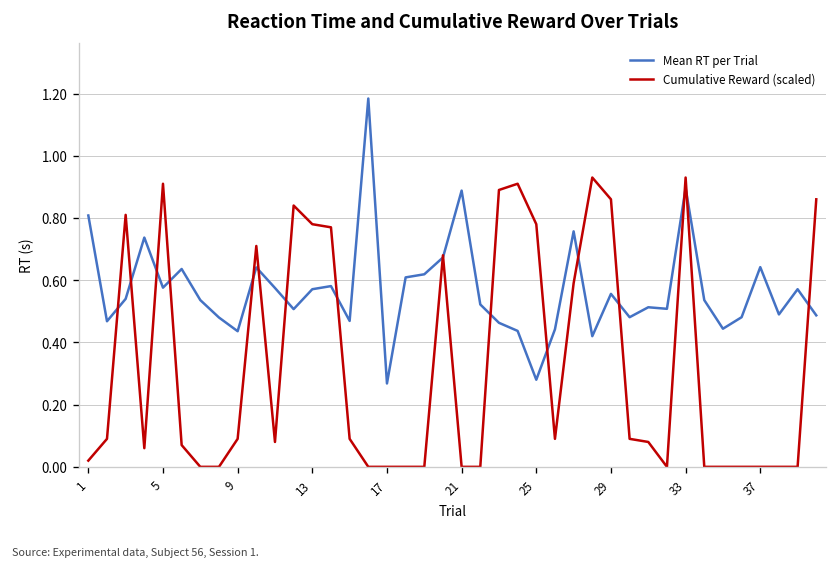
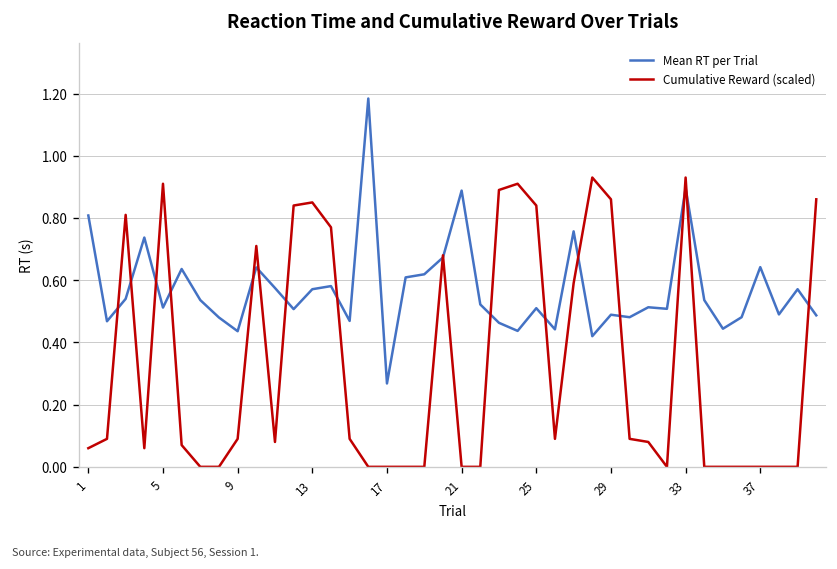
Cumulative Reward (scaled), 1: 0.02 -> 0.06
Mean RT per Trial, 5: 0.58 -> 0.51
Cumulative Reward (scaled), 13: 0.78 -> 0.85
Mean RT per Trial, 25: 0.28 -> 0.51
Cumulative Reward (scaled), 25: 0.78 -> 0.84
Mean RT per Trial, 29: 0.56 -> 0.49
